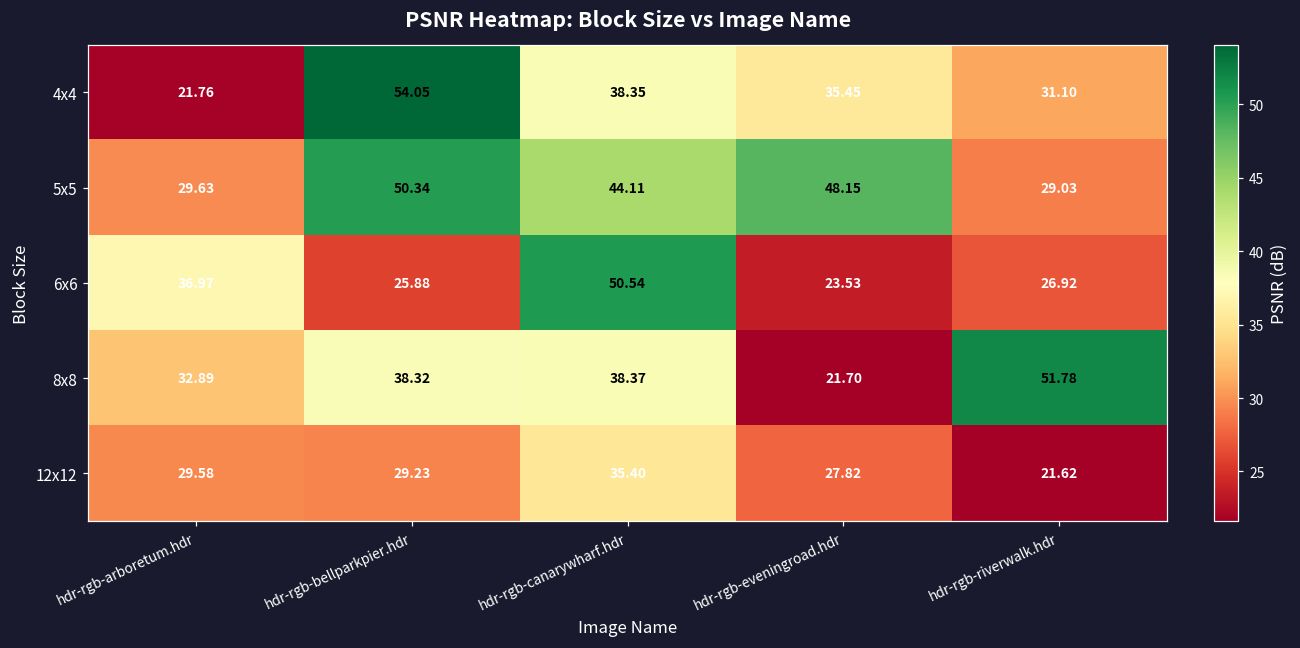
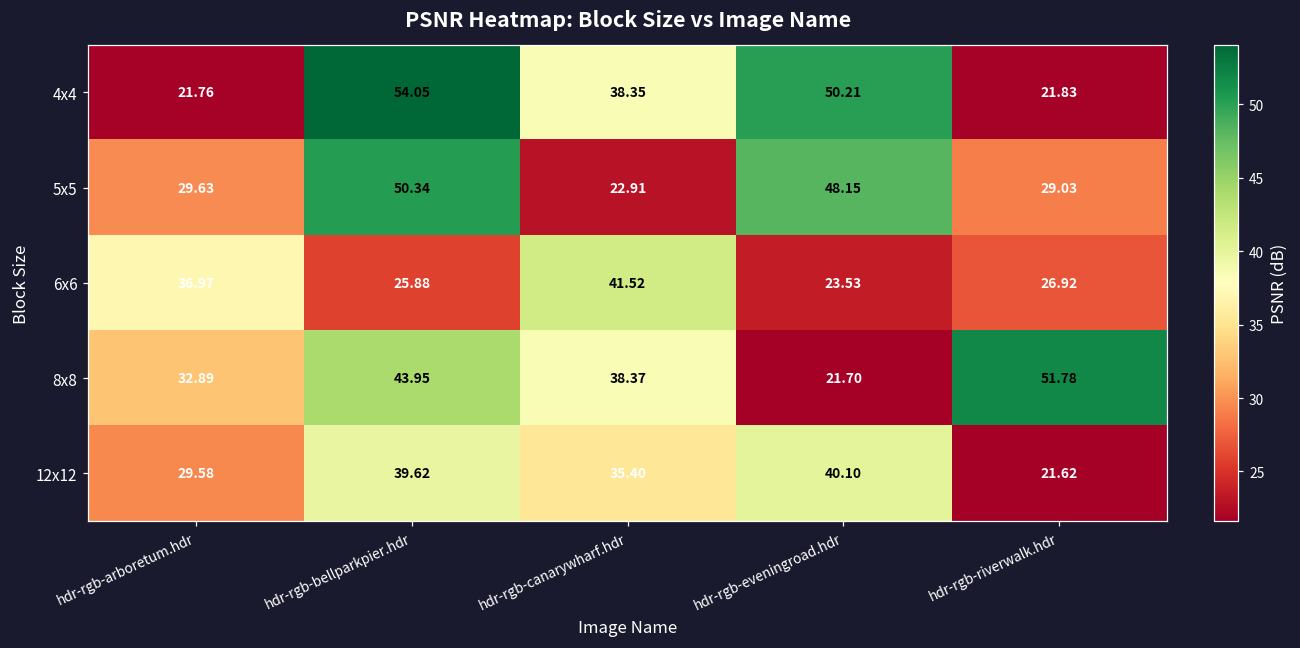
4x4, hdr-rgb-eveningroad.hdr: 35.45 -> 50.21
4x4, hdr-rgb-riverwalk.hdr: 31.10 -> 21.83
5x5, hdr-rgb-canarywharf.hdr: 44.11 -> 22.91
6x6, hdr-rgb-canarywharf.hdr: 50.54 -> 41.52
8x8, hdr-rgb-bellparkpier.hdr: 38.32 -> 43.95
12x12, hdr-rgb-bellparkpier.hdr: 29.23 -> 39.62
12x12, hdr-rgb-eveningroad.hdr: 27.82 -> 40.10
